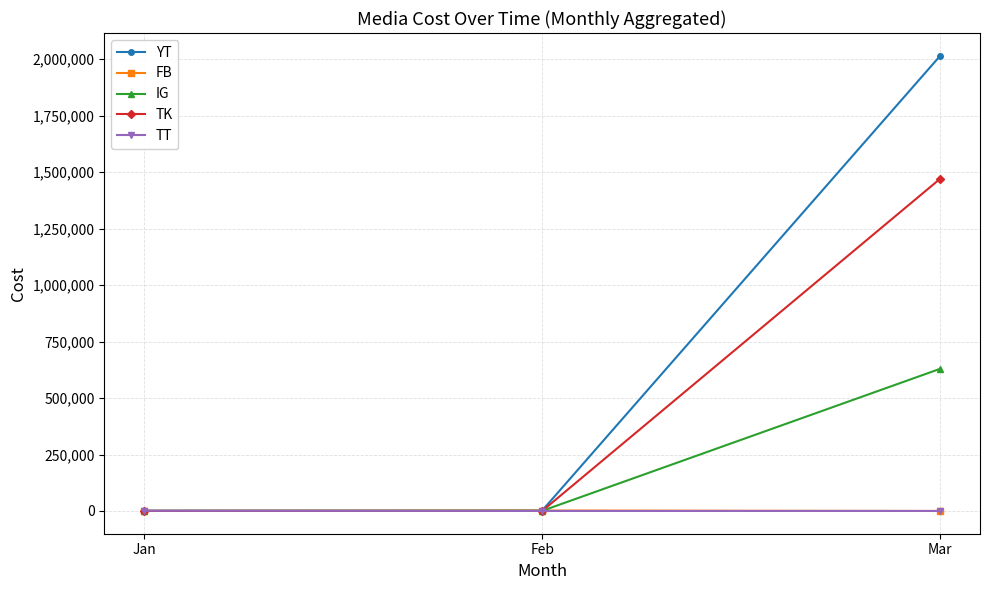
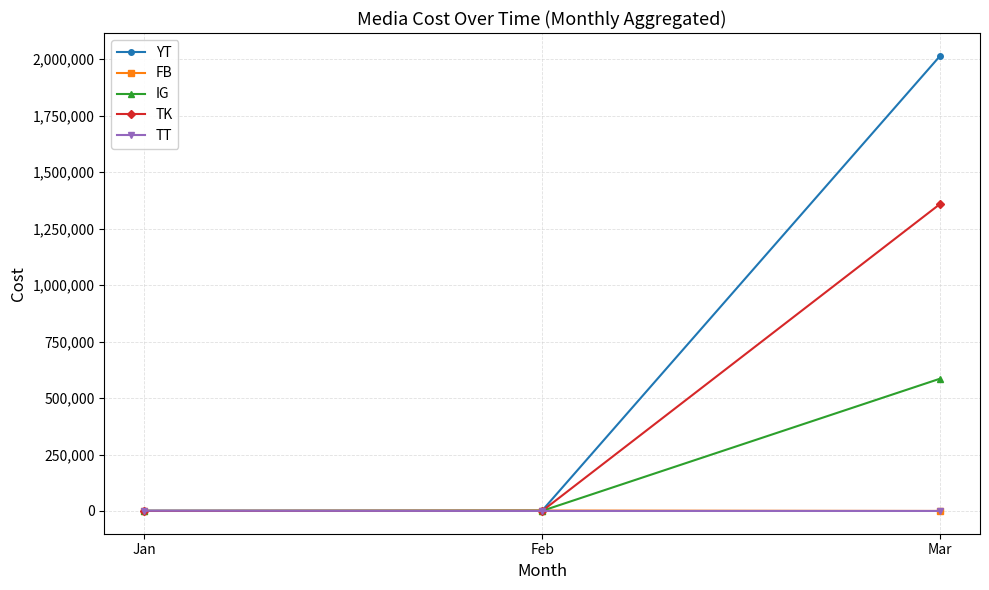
IG, Mar: 630,000 -> 590,000
TK, Mar: 1,470,000 -> 1,360,000
